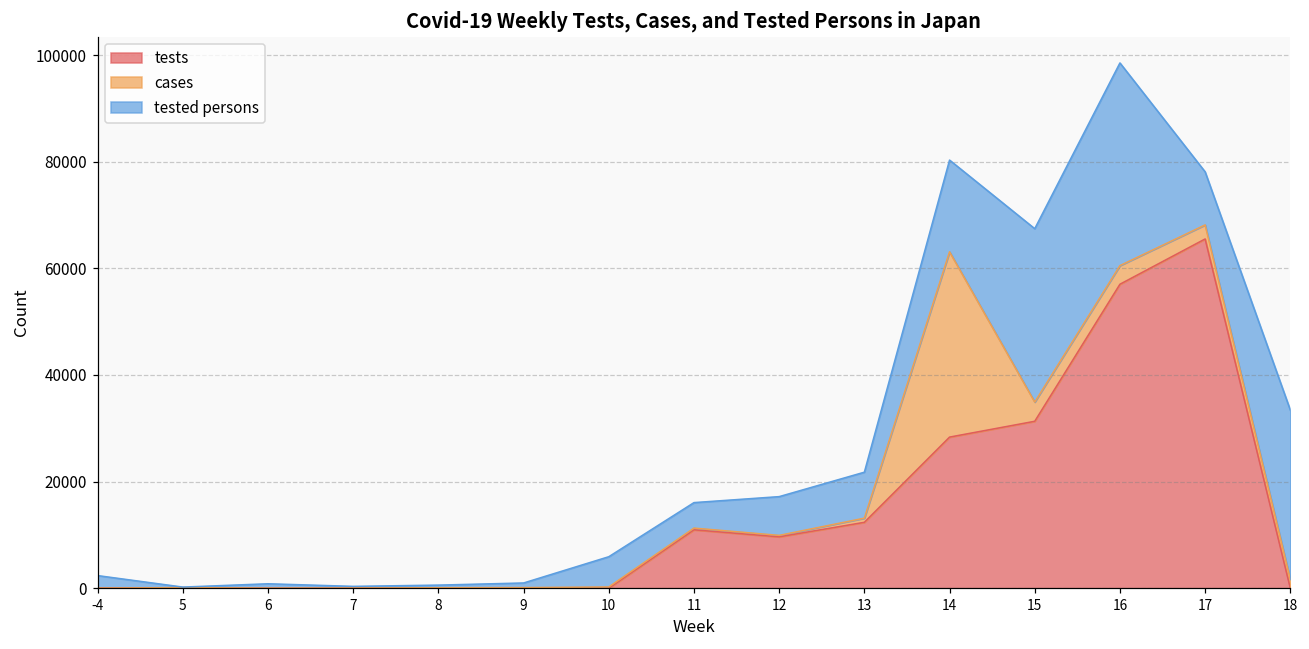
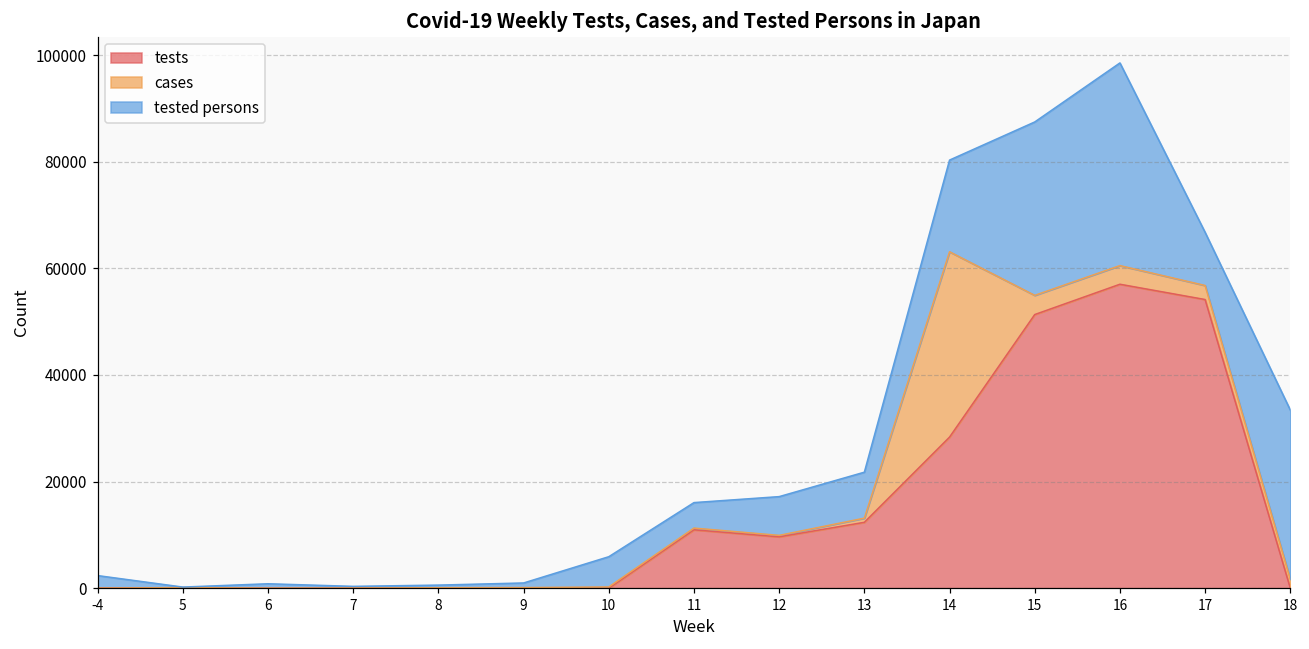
tests, 15: 31000 -> 51000
tests, 17: 66000 -> 54000
